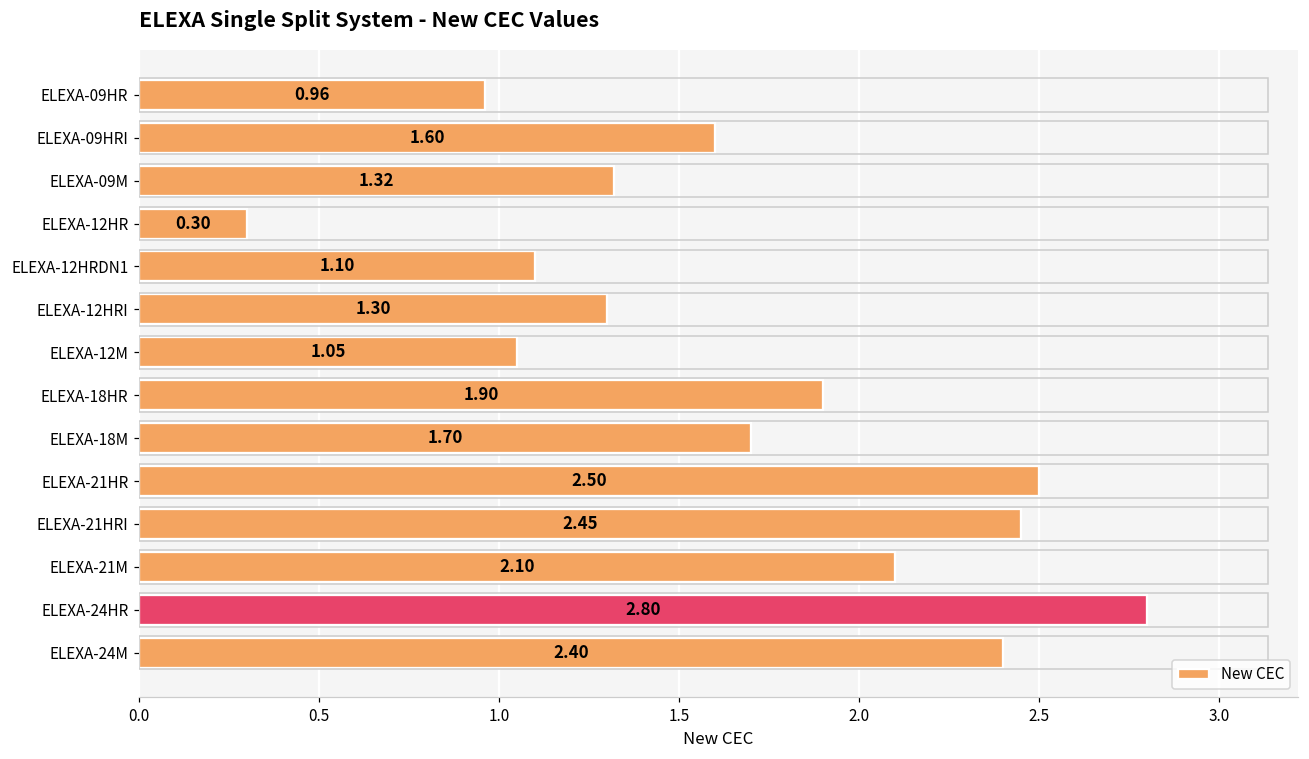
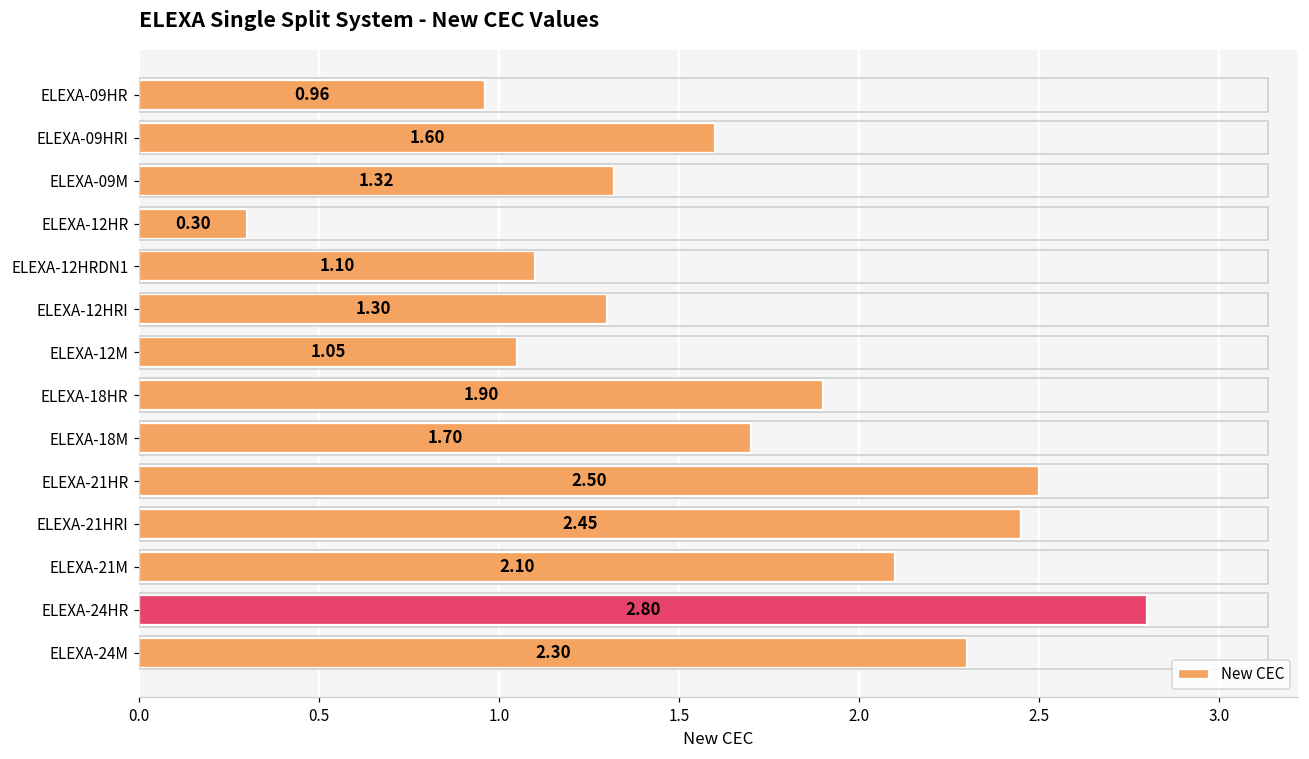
ELEXA-24M: 2.40 -> 2.30
